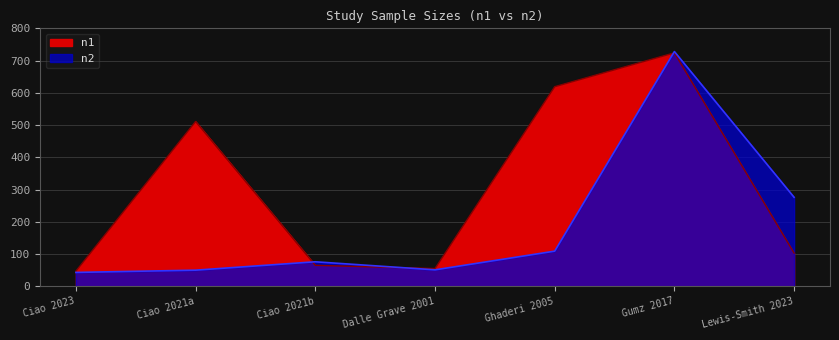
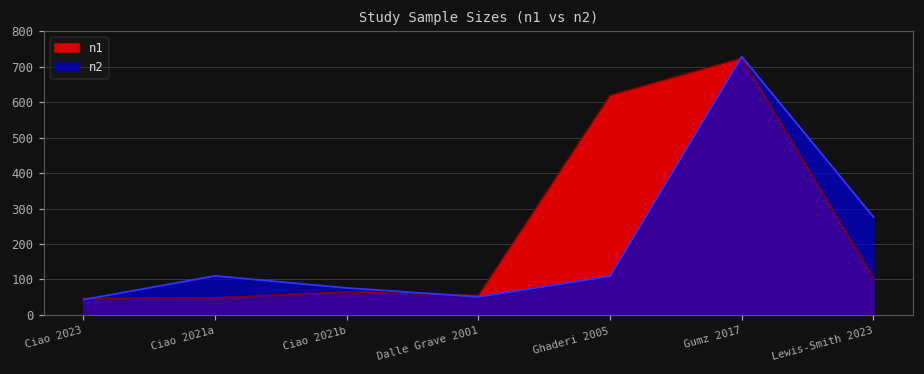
n1, Ciao 2021a: 510 -> 50
n2, Ciao 2021a: 50 -> 110
